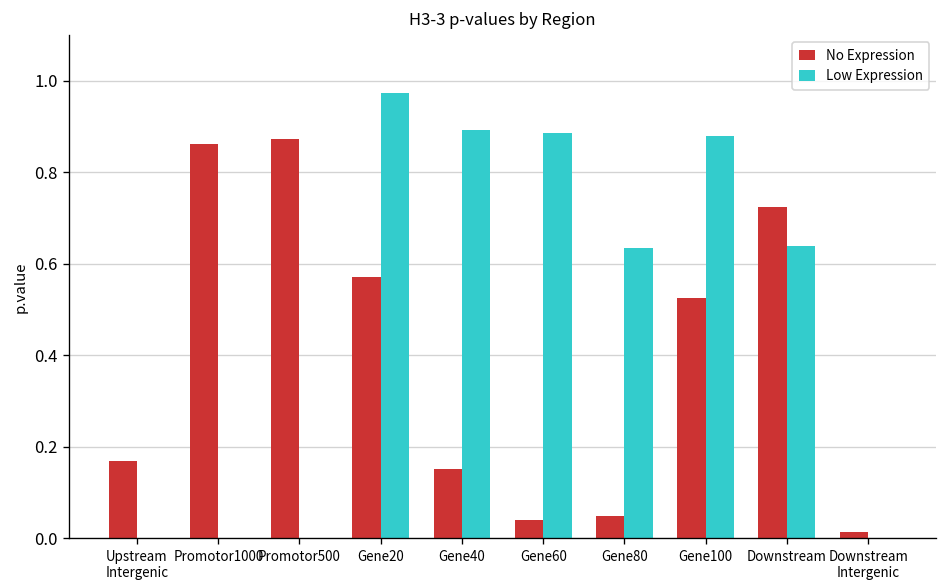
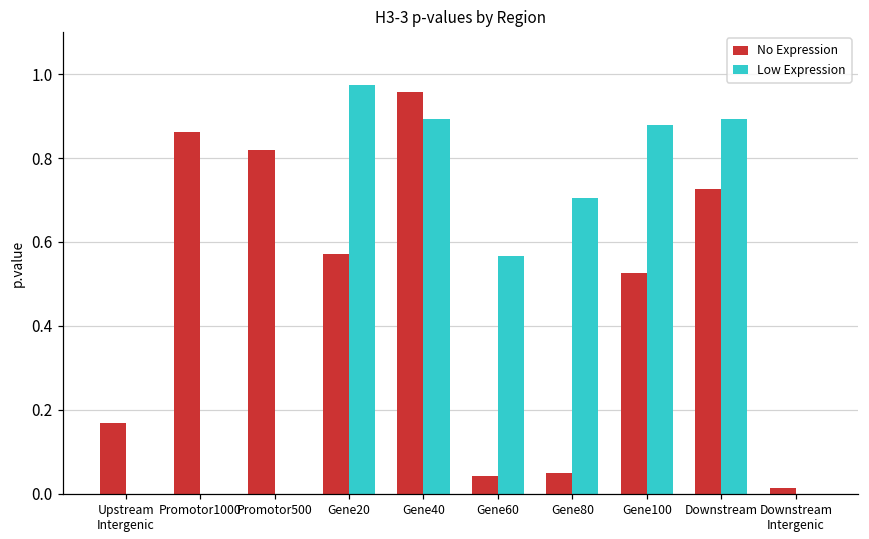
No Expression, Promotor500: 0.87 -> 0.82
No Expression, Gene40: 0.15 -> 0.96
Low Expression, Gene60: 0.89 -> 0.57
Low Expression, Gene80: 0.63 -> 0.70
Low Expression, Downstream: 0.64 -> 0.89
